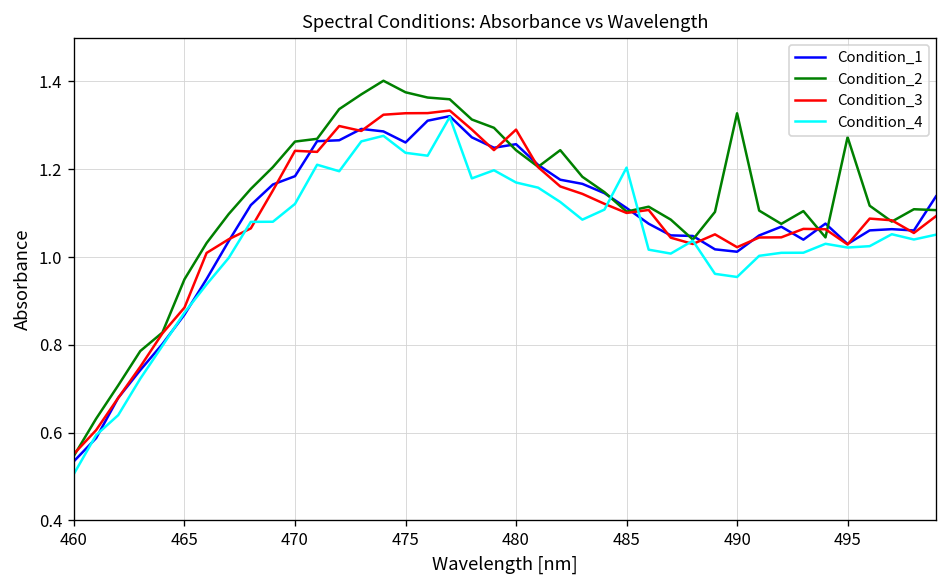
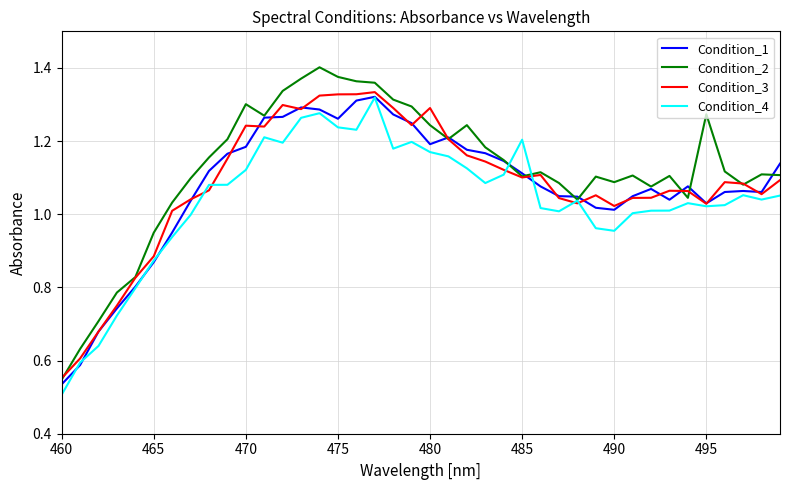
Condition_2, 470: 1.26 -> 1.30
Condition_1, 480: 1.26 -> 1.19
Condition_2, 490: 1.33 -> 1.09
